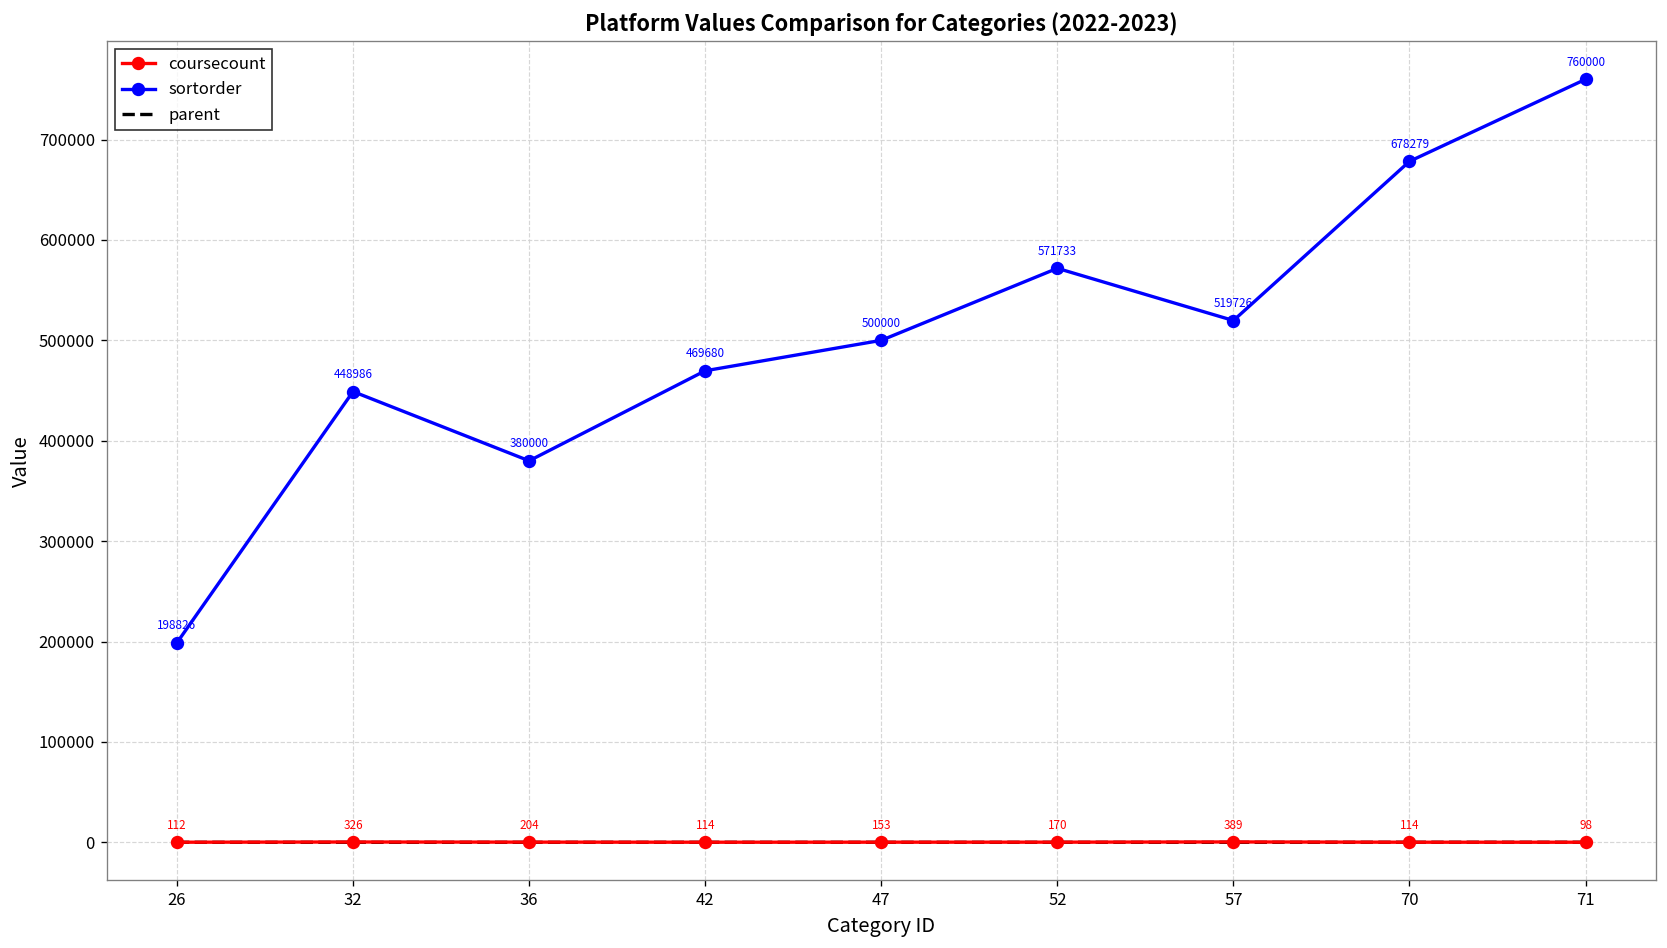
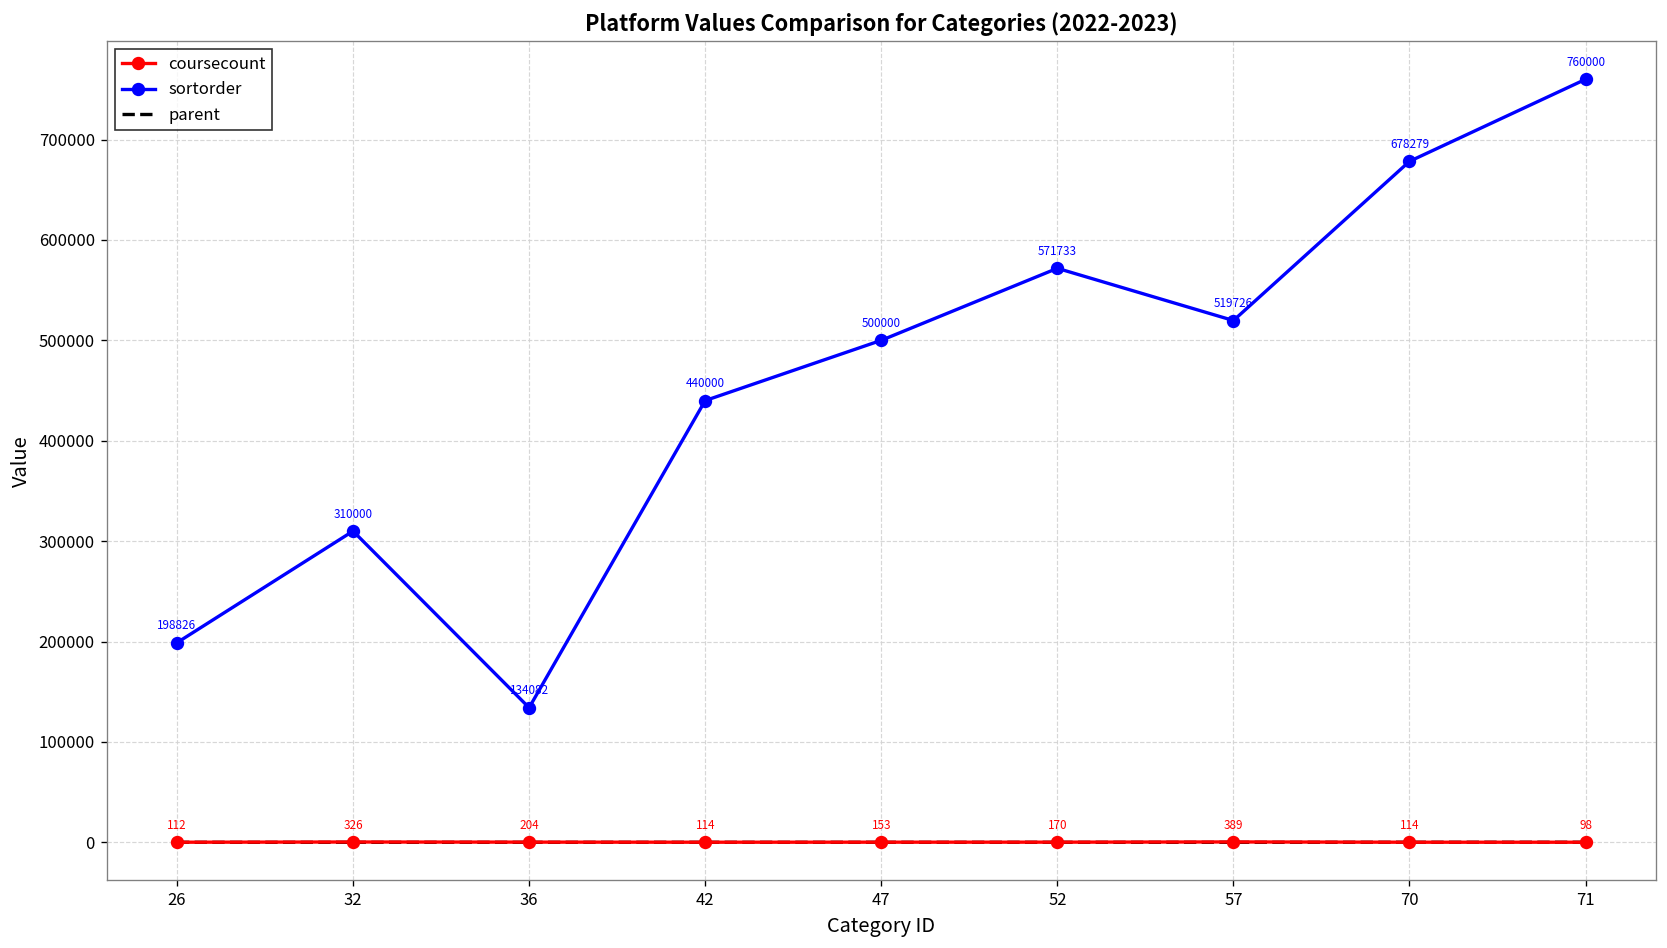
sortorder, 32: 448986 -> 310000
sortorder, 36: 380000 -> 134082
sortorder, 42: 469680 -> 440000
